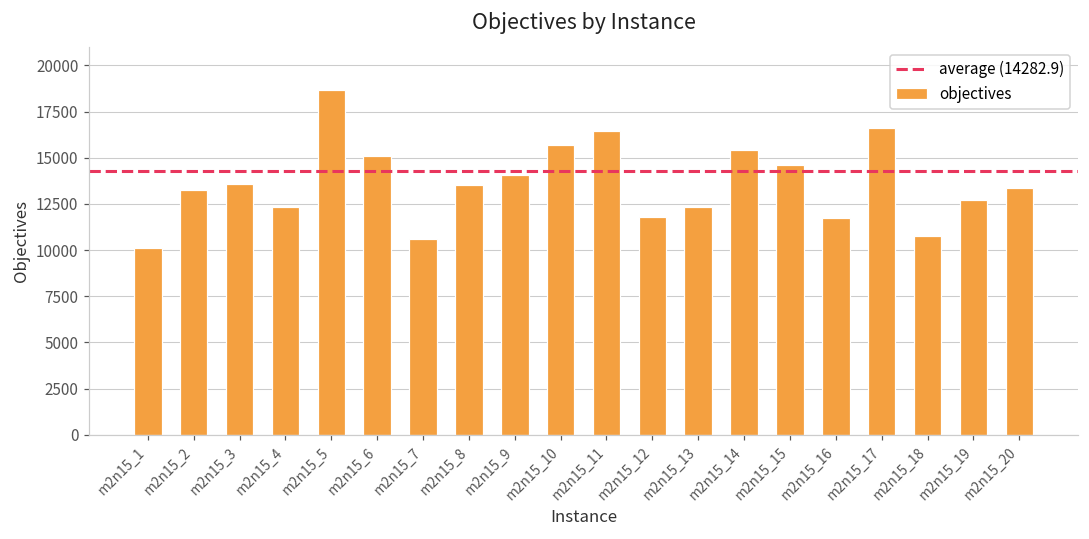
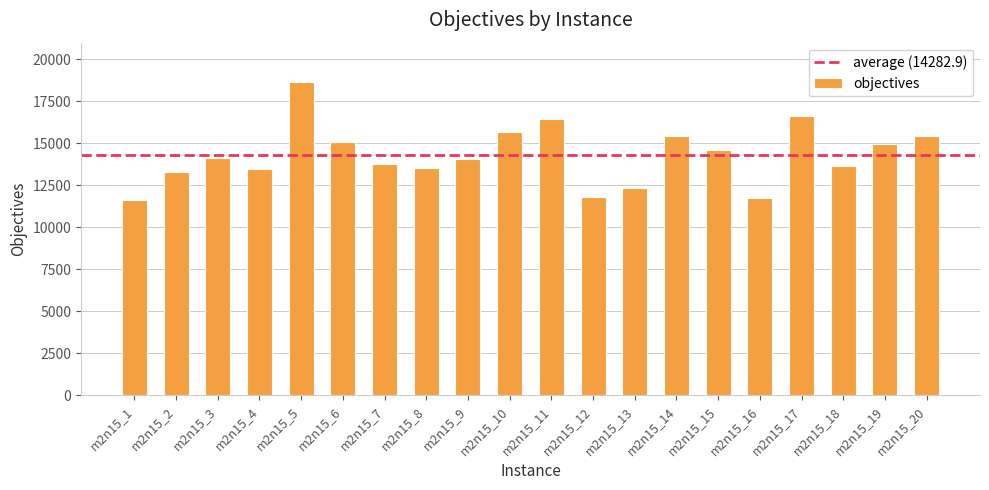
m2n15_1: 10100 -> 11600
m2n15_3: 13600 -> 14100
m2n15_4: 12400 -> 13500
m2n15_7: 10600 -> 13800
m2n15_18: 10800 -> 13600
m2n15_19: 12700 -> 15000
m2n15_20: 13300 -> 15400
